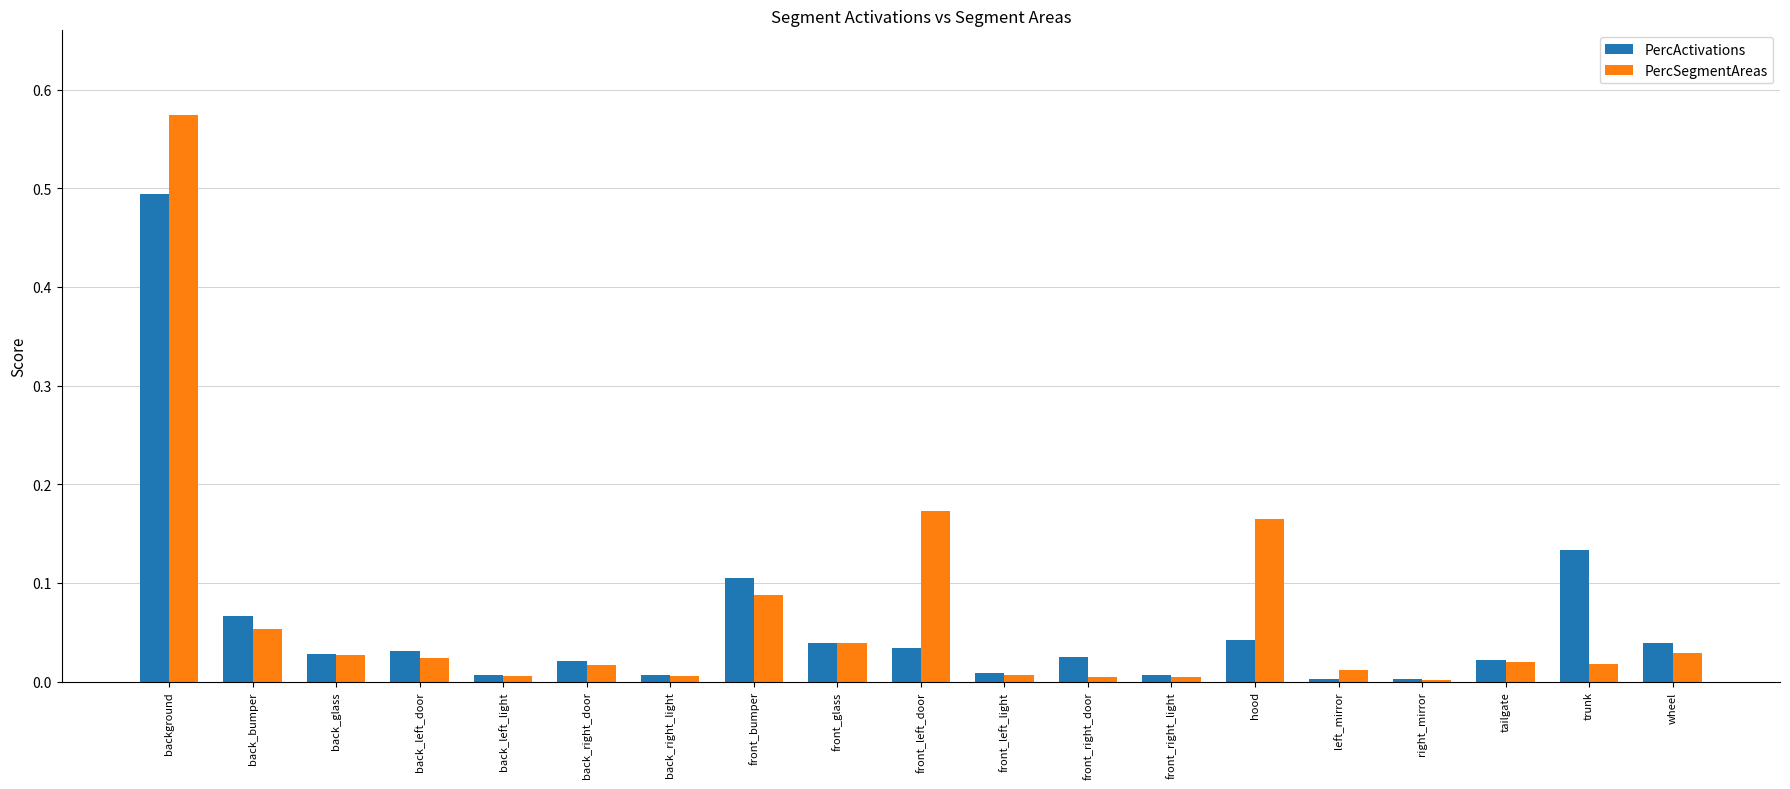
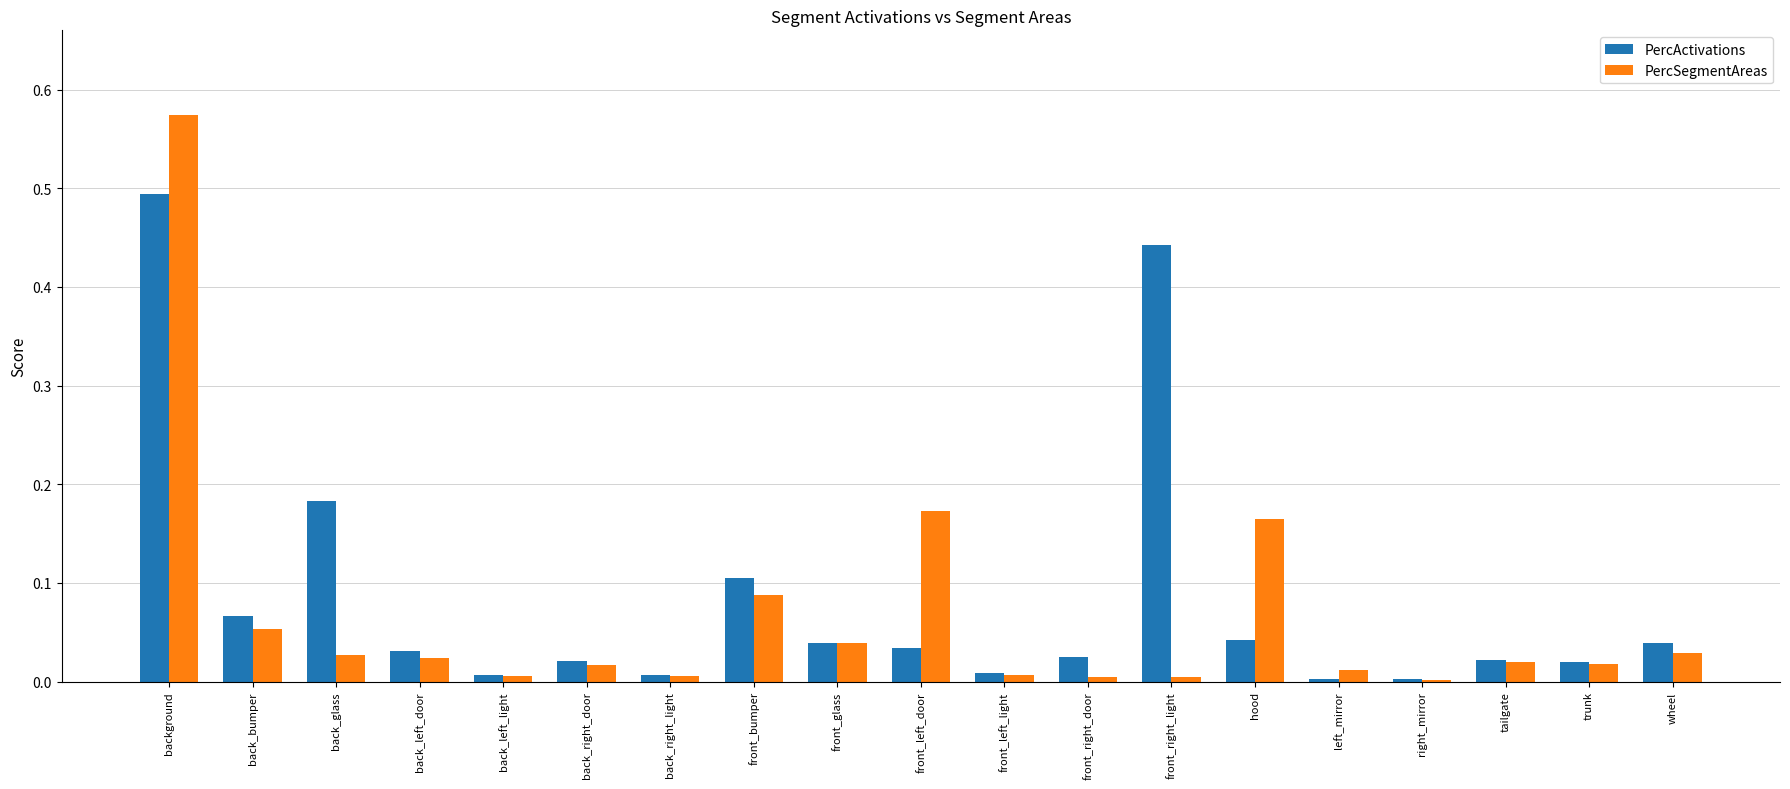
PercActivations, back_glass: 0.03 -> 0.18
PercActivations, front_right_light: 0.01 -> 0.44
PercActivations, trunk: 0.13 -> 0.02
